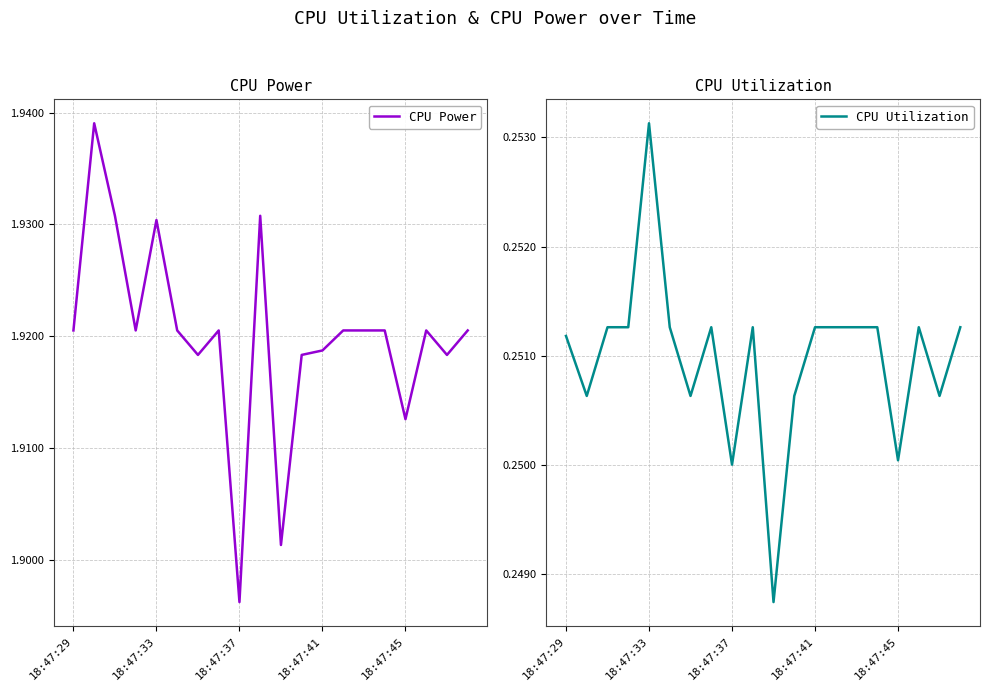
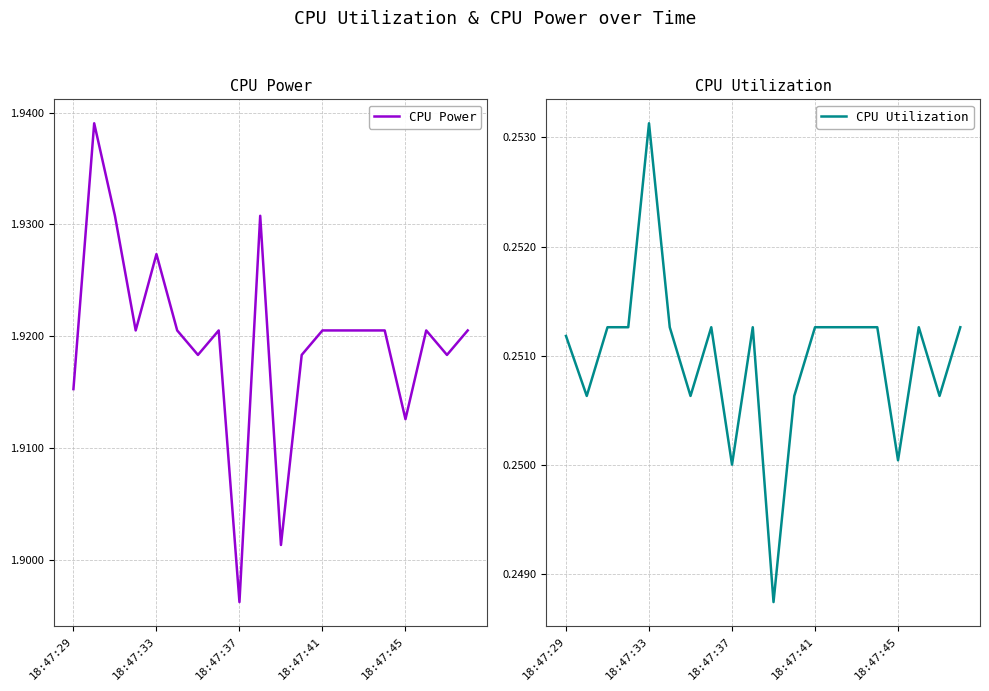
CPU Power, 18:47:29: 1.9205 -> 1.9153
CPU Power, 18:47:33: 1.9304 -> 1.9273
CPU Power, 18:47:41: 1.9187 -> 1.9205
